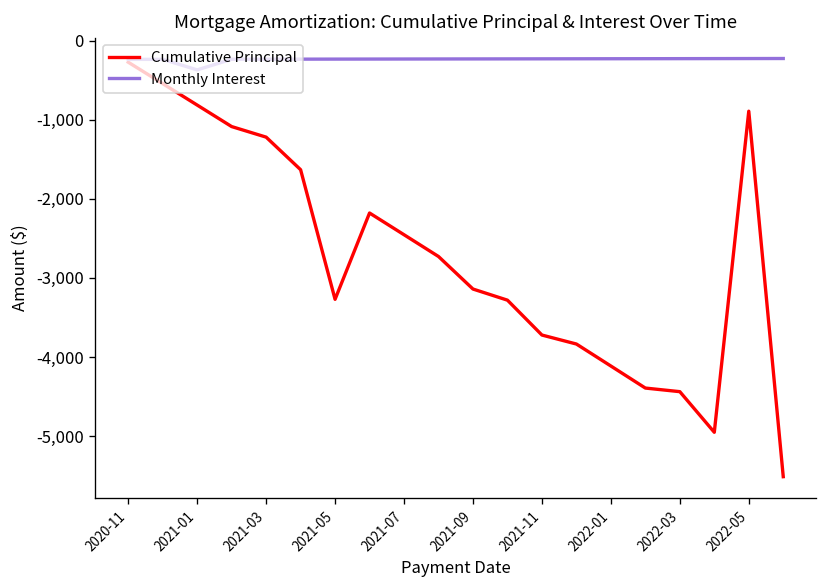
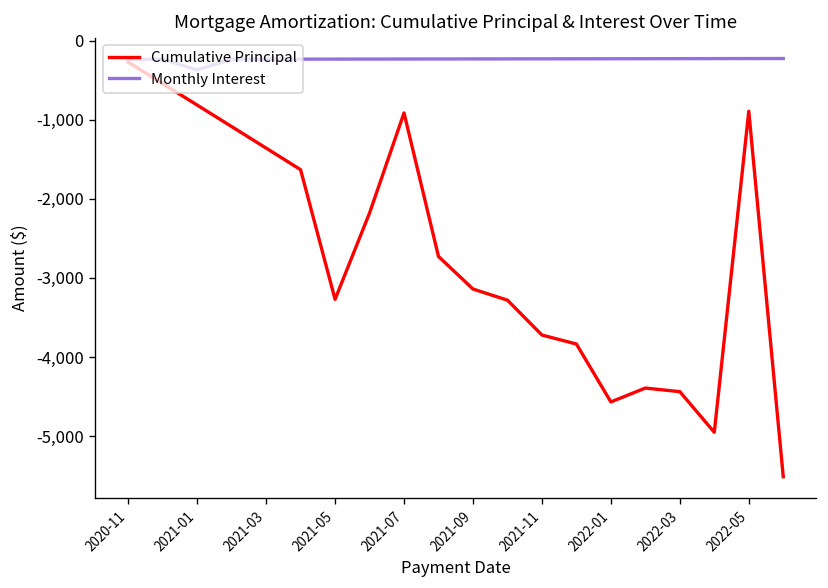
Cumulative Principal, 2021-03: -1,200 -> -1,400
Cumulative Principal, 2021-07: -2,500 -> -900
Cumulative Principal, 2022-01: -4,100 -> -4,600
